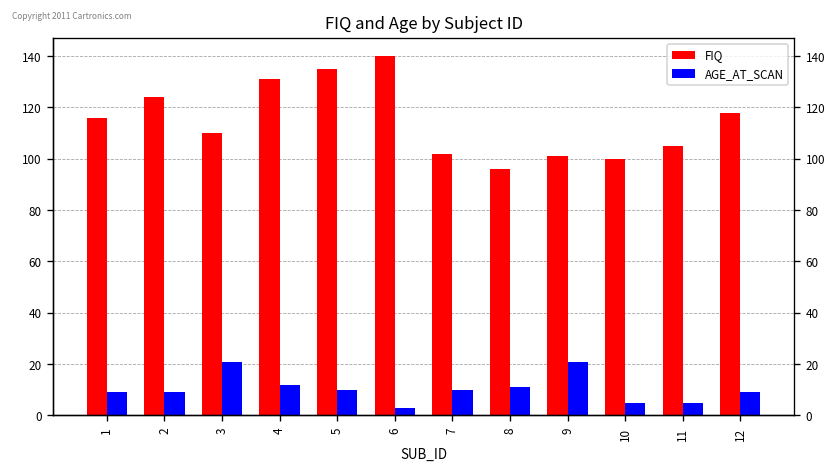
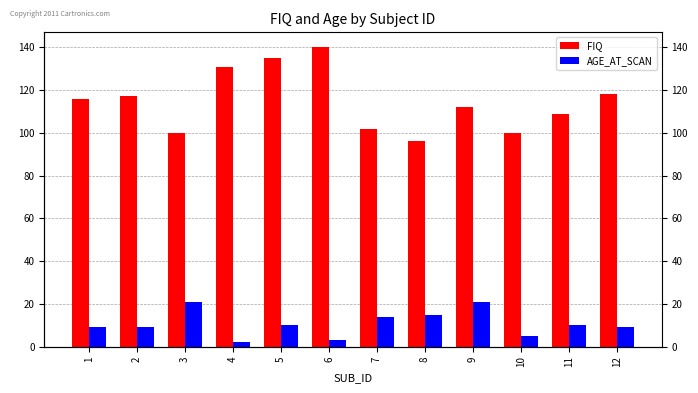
FIQ, 2: 124 -> 117
FIQ, 3: 110 -> 100
AGE_AT_SCAN, 4: 12 -> 2
AGE_AT_SCAN, 7: 10 -> 14
AGE_AT_SCAN, 8: 11 -> 15
FIQ, 9: 101 -> 112
FIQ, 11: 105 -> 109
AGE_AT_SCAN, 11: 5 -> 10
